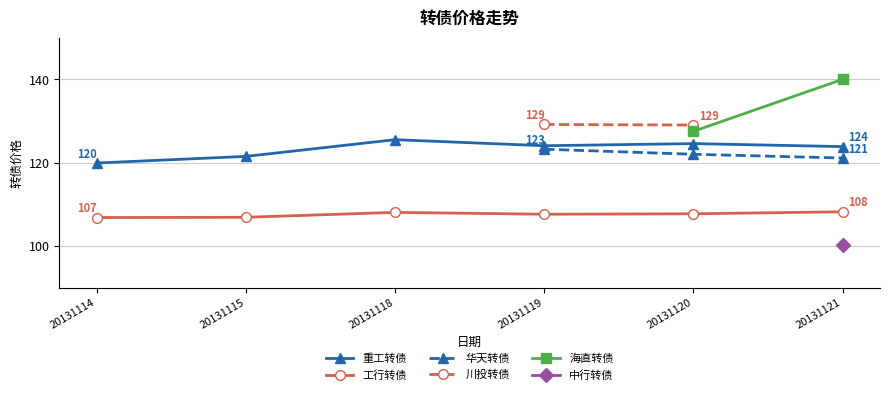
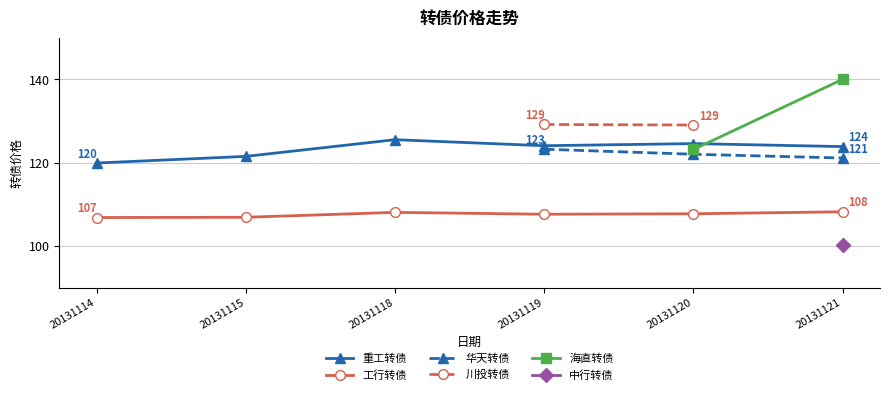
海直转债, 20131120: 128 -> 123
